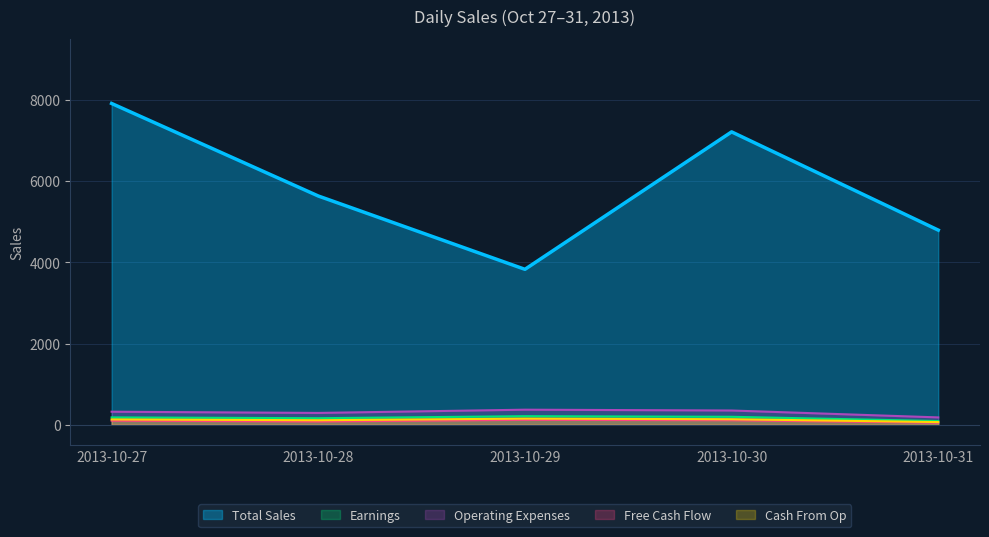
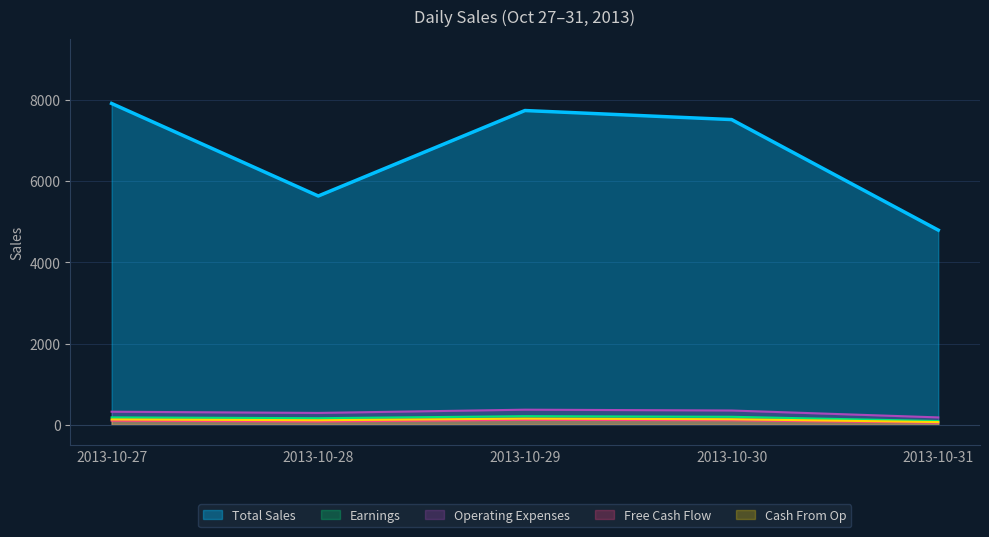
Total Sales, 2013-10-29: 3800 -> 7700
Total Sales, 2013-10-30: 7200 -> 7500
